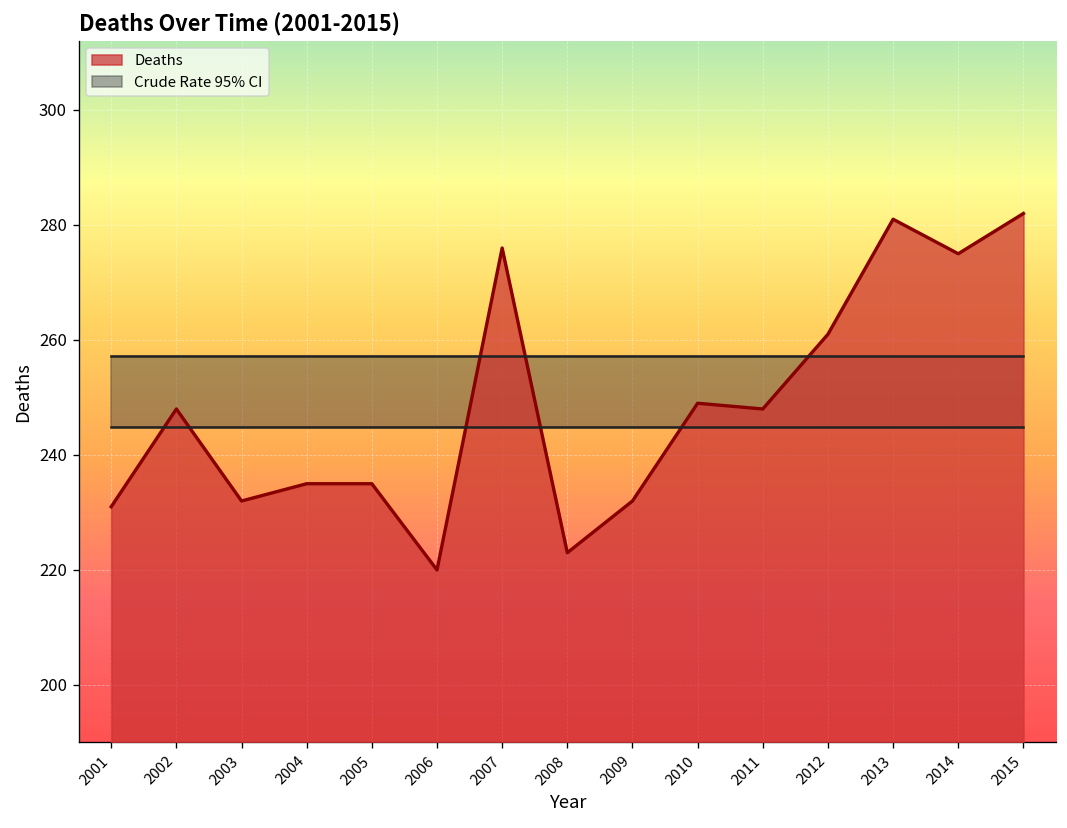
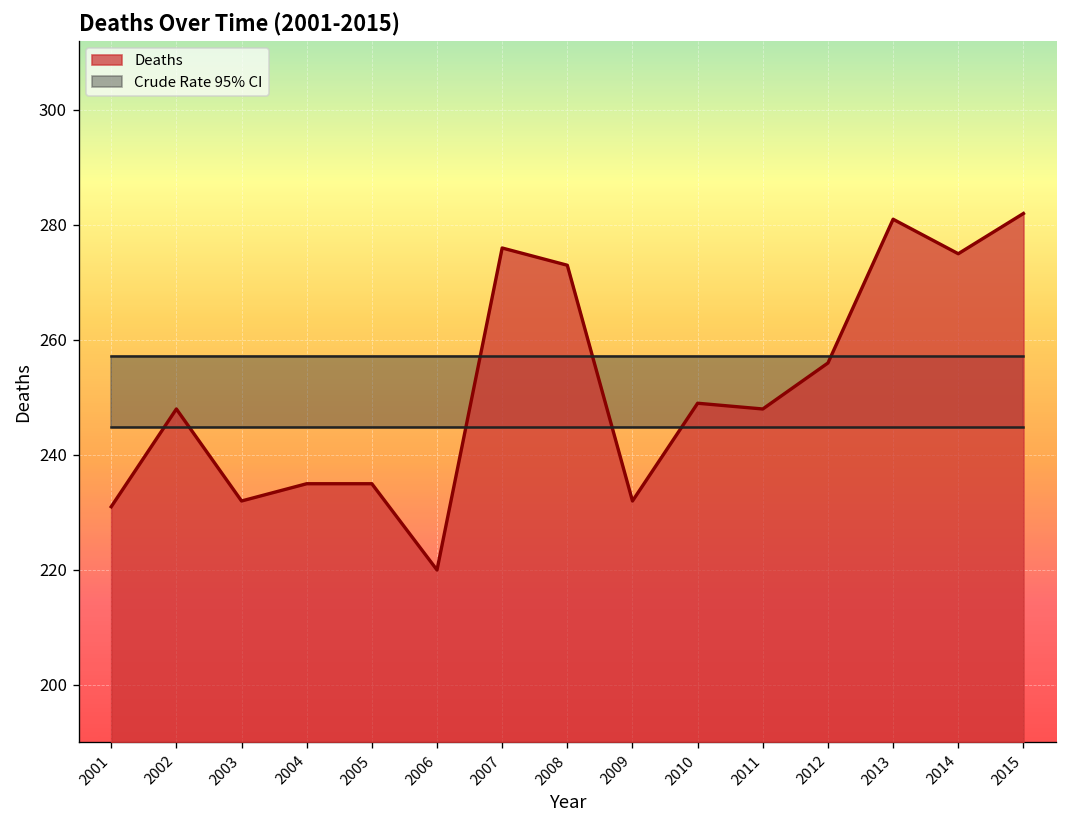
Deaths, 2008: 223 -> 273
Deaths, 2012: 261 -> 256
